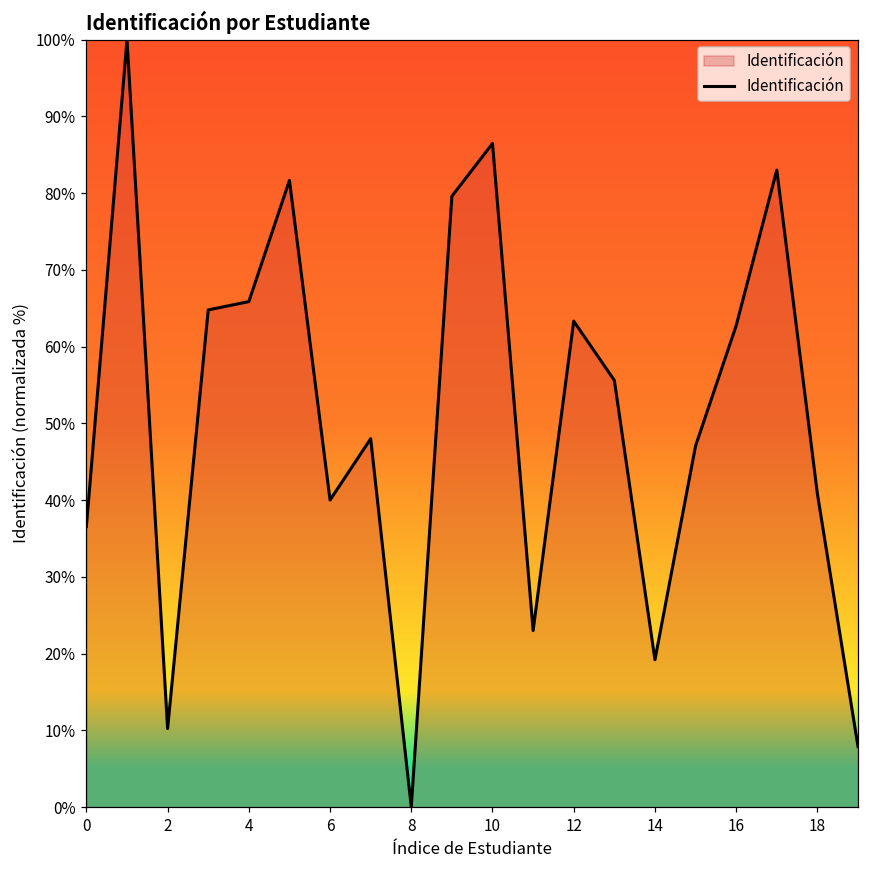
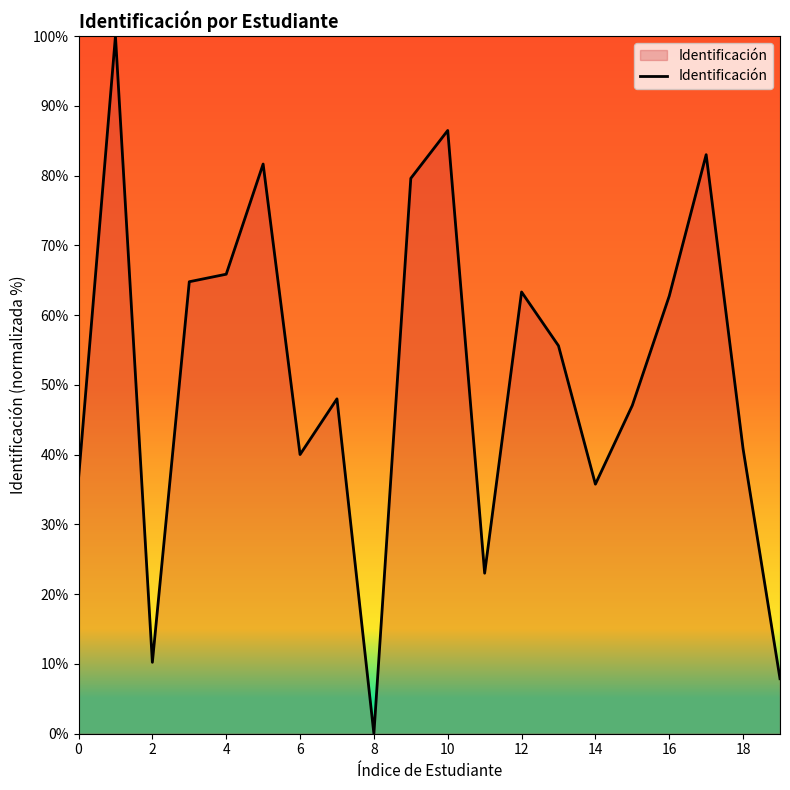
14: 19% -> 36%
